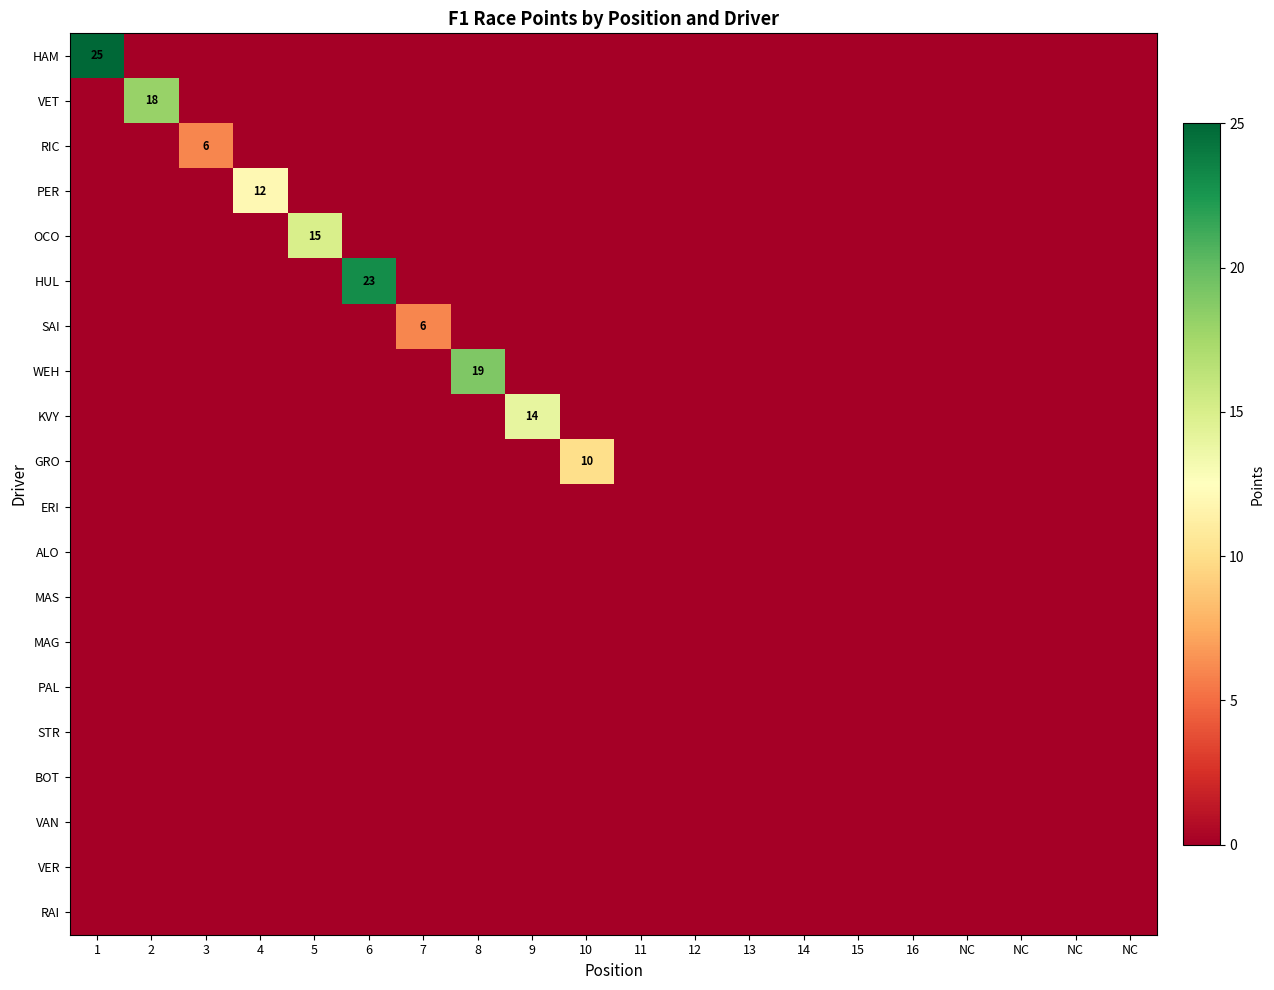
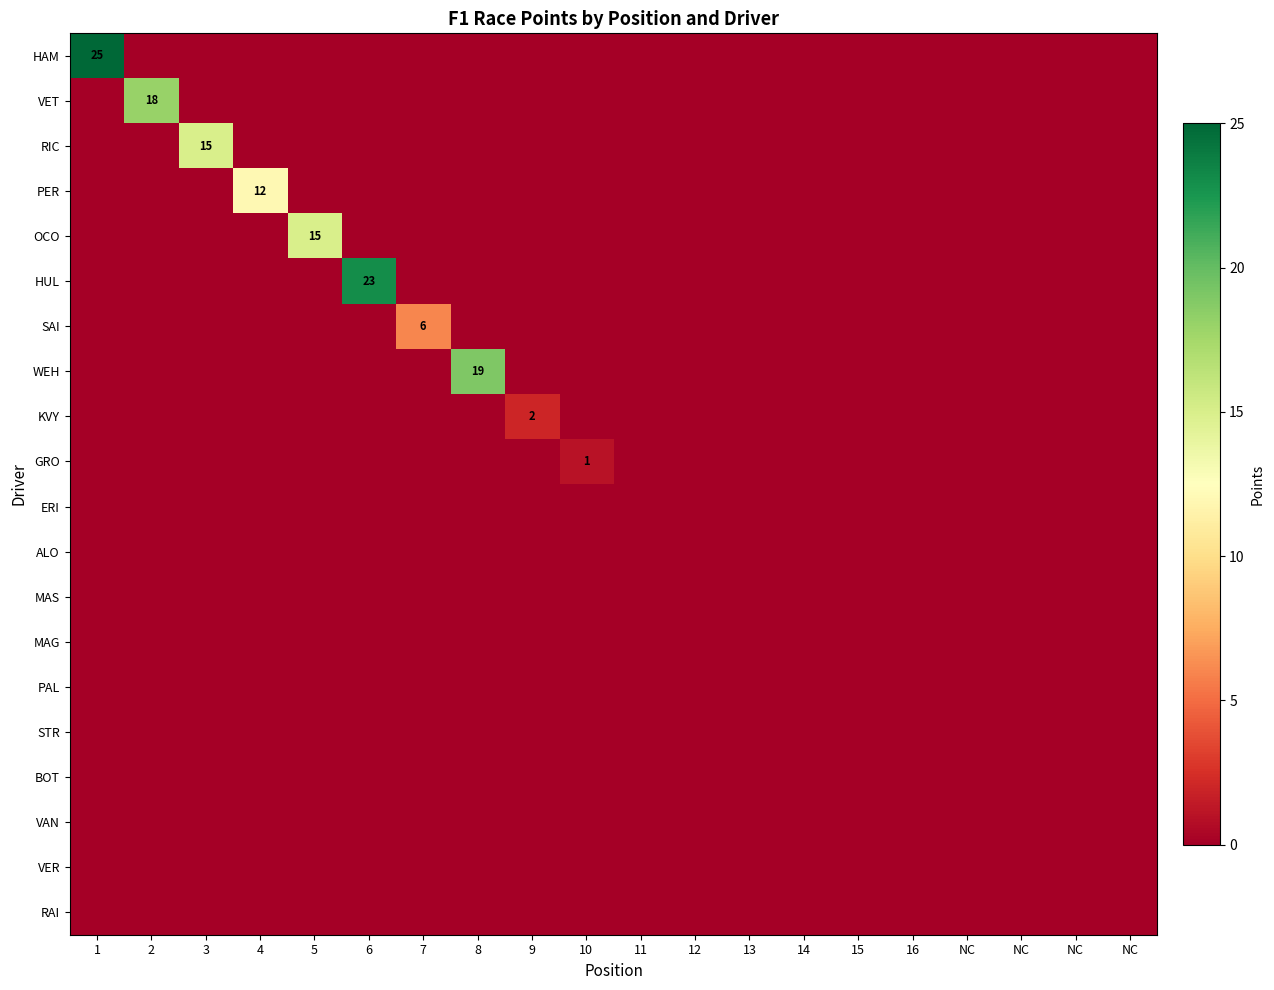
RIC, 3: 6 -> 15
KVY, 9: 14 -> 2
GRO, 10: 10 -> 1
